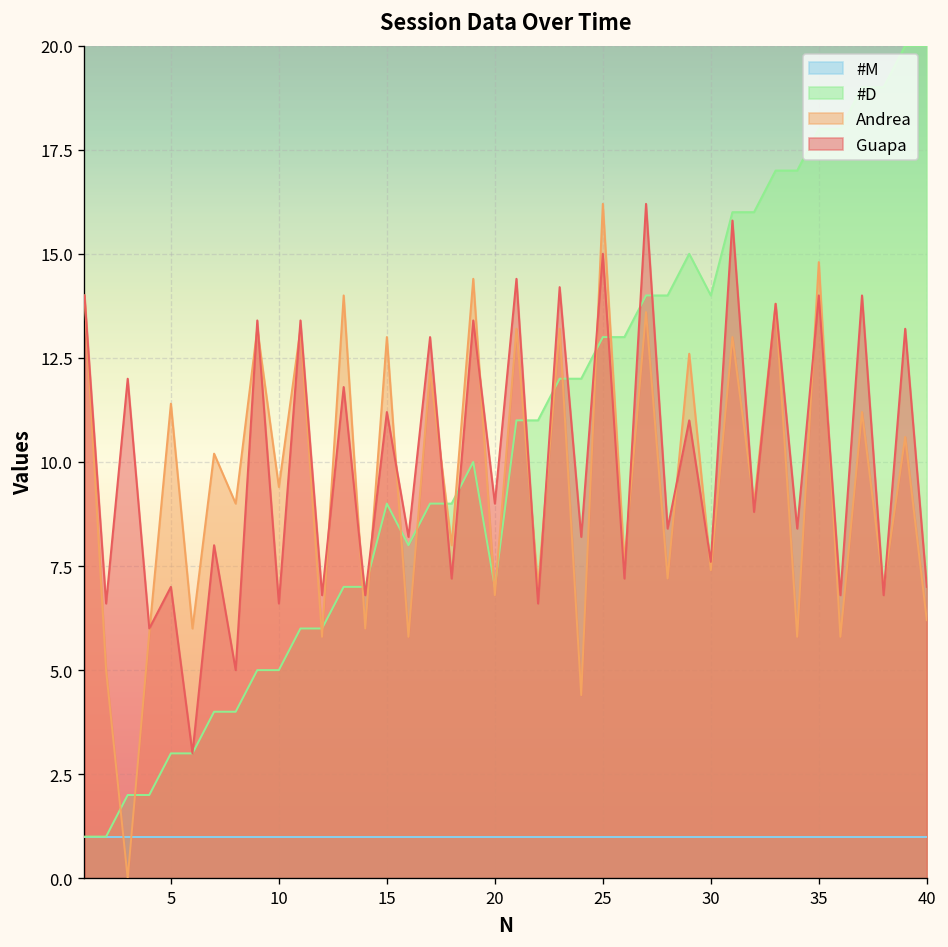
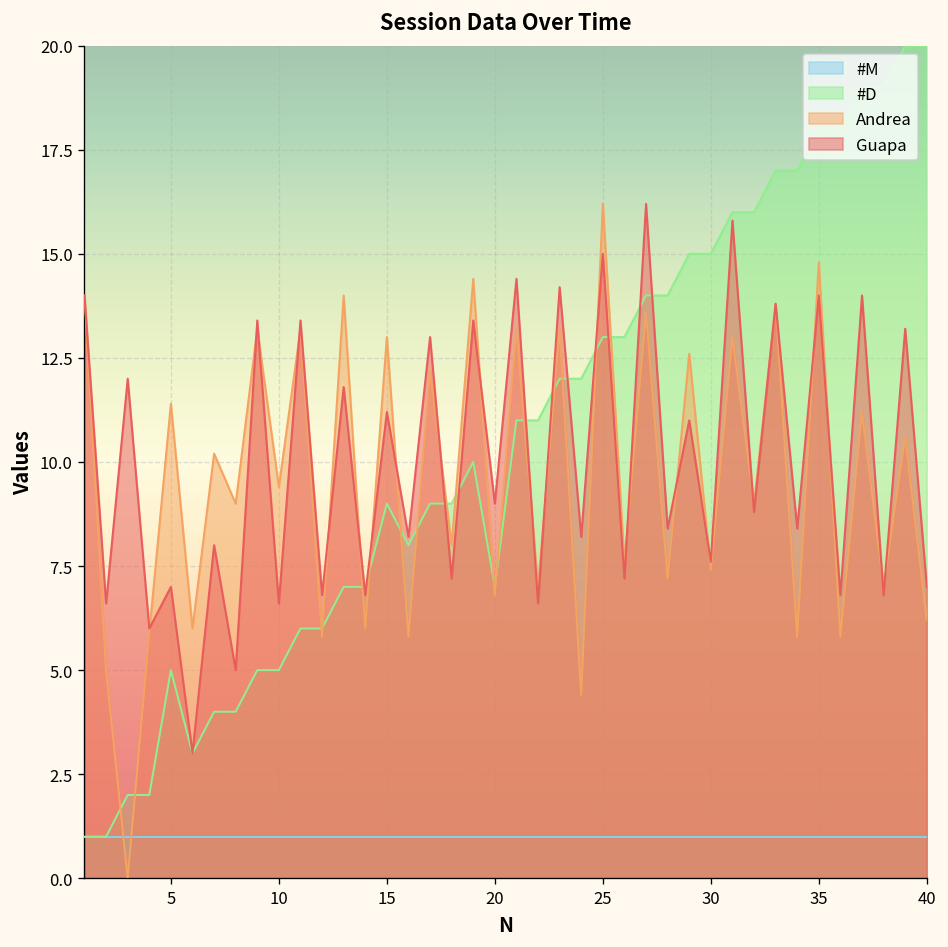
#D, 5: 3 -> 5
#D, 30: 14 -> 15
